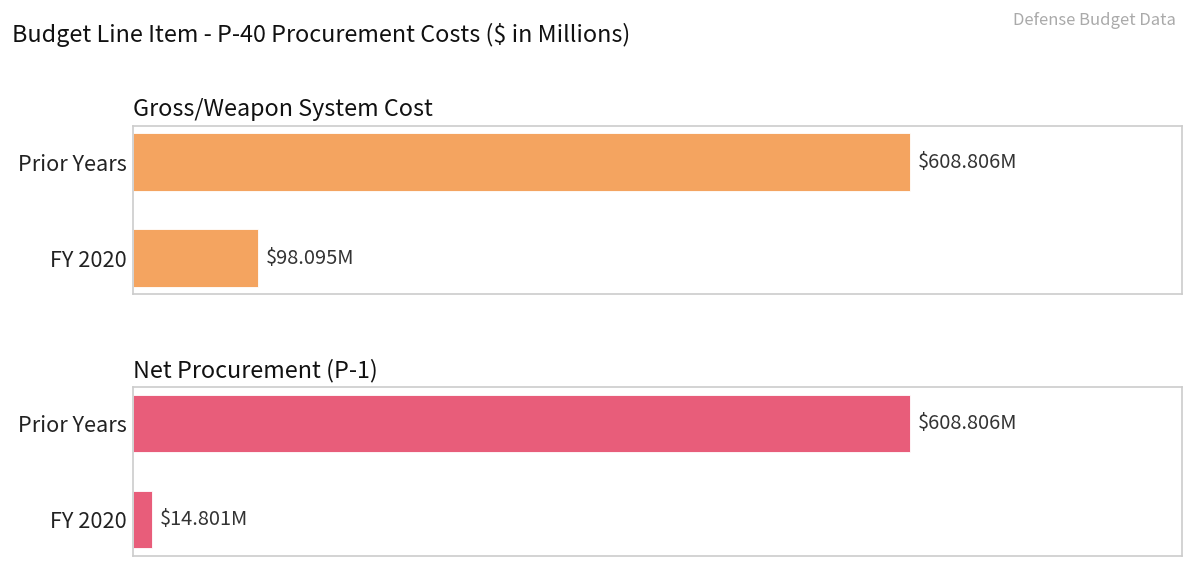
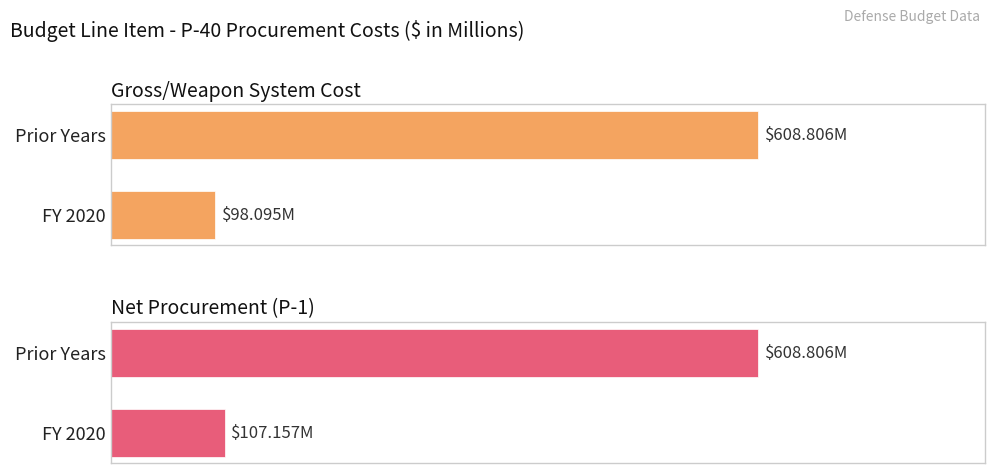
Net Procurement (P-1), FY 2020: $14.801M -> $107.157M
